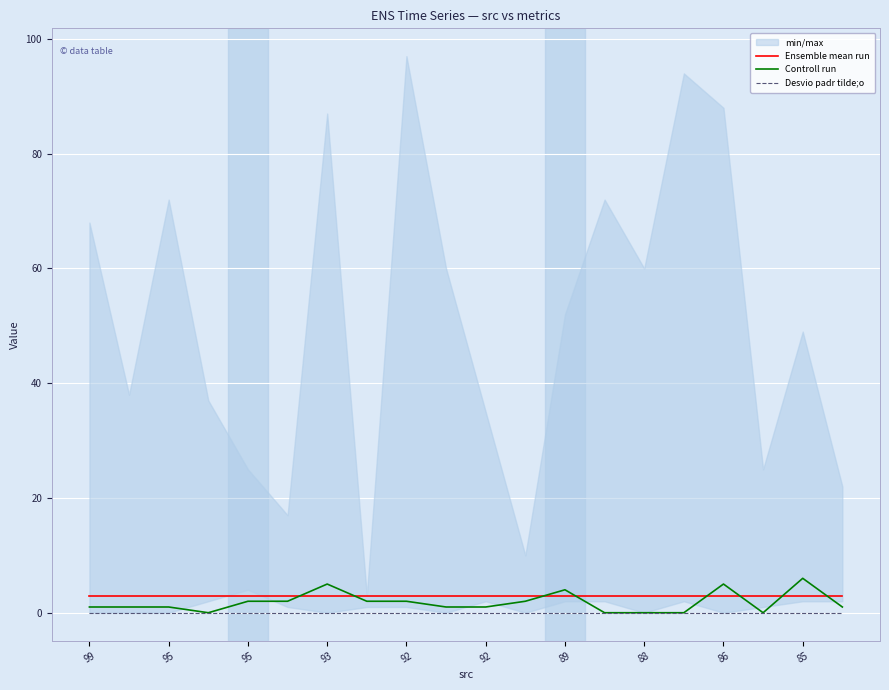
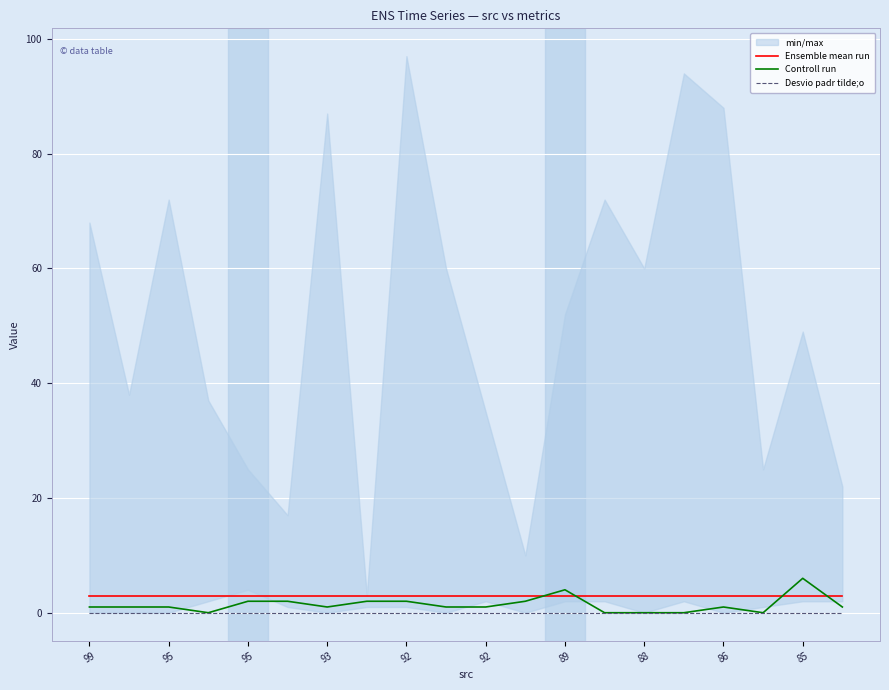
Controll run, 93: 5 -> 1
Controll run, 86: 5 -> 1
